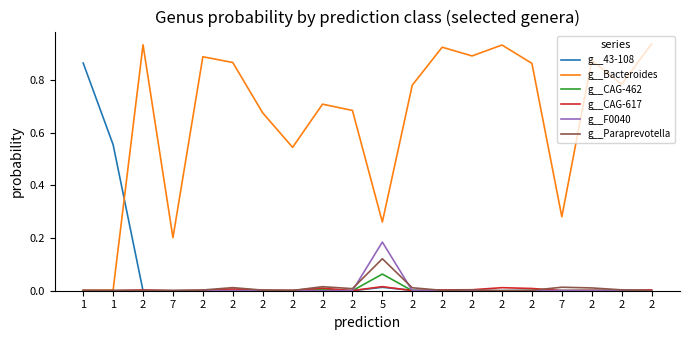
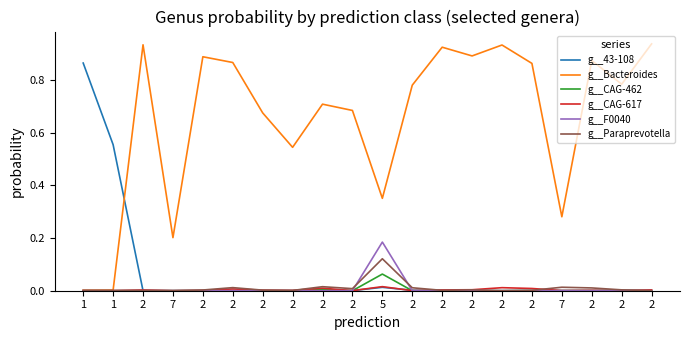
g__Bacteroides, 5: 0.26 -> 0.35
